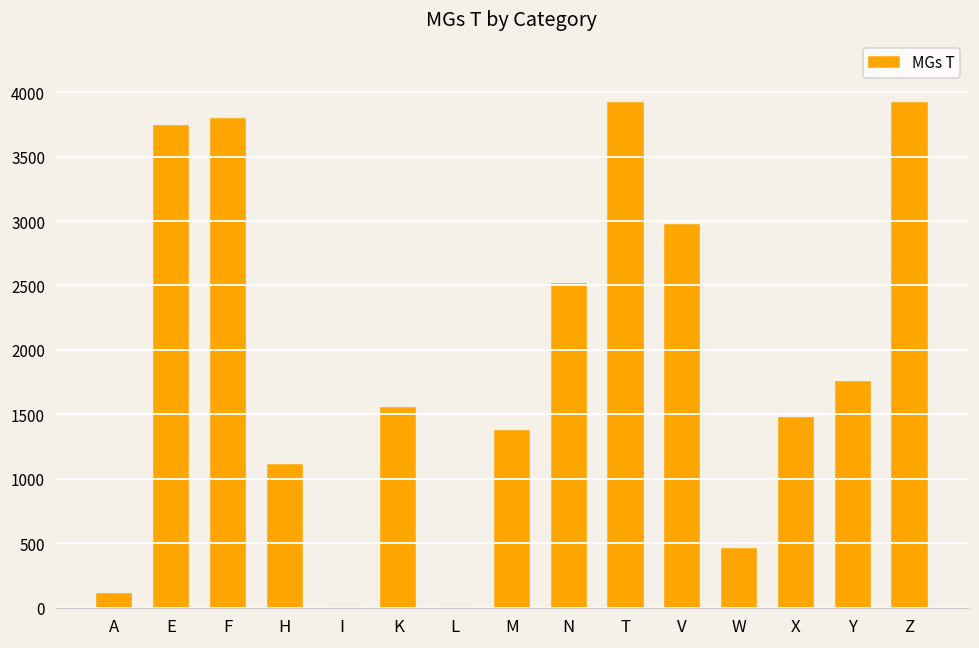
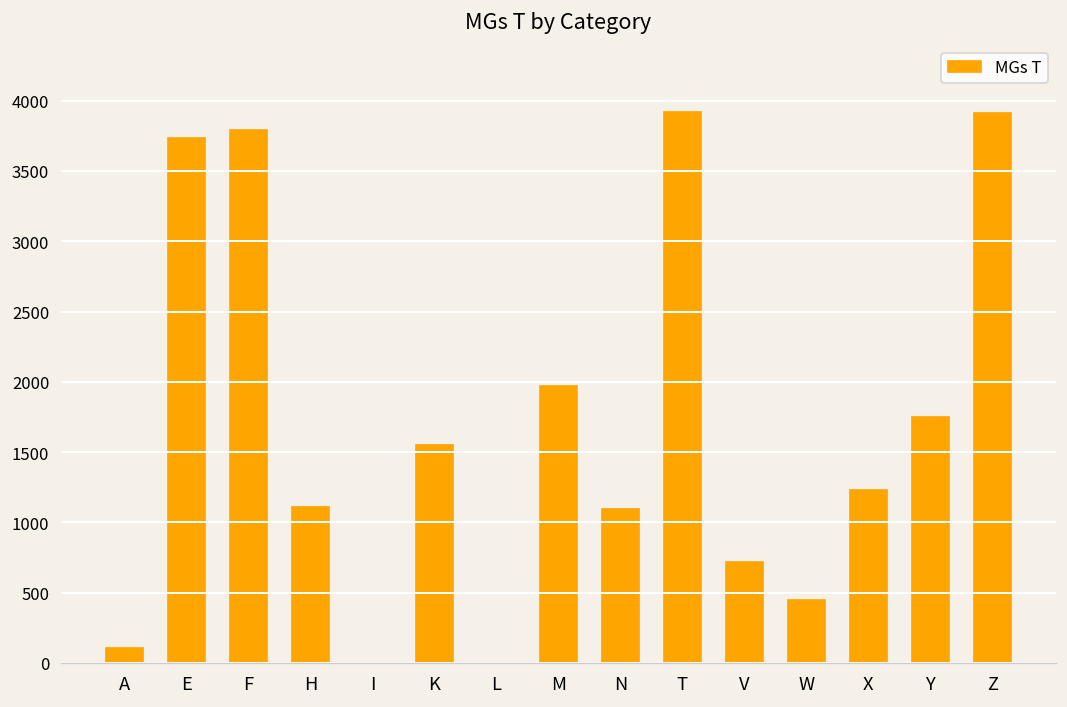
M: 1370 -> 1970
N: 2510 -> 1100
V: 2970 -> 720
X: 1470 -> 1230
